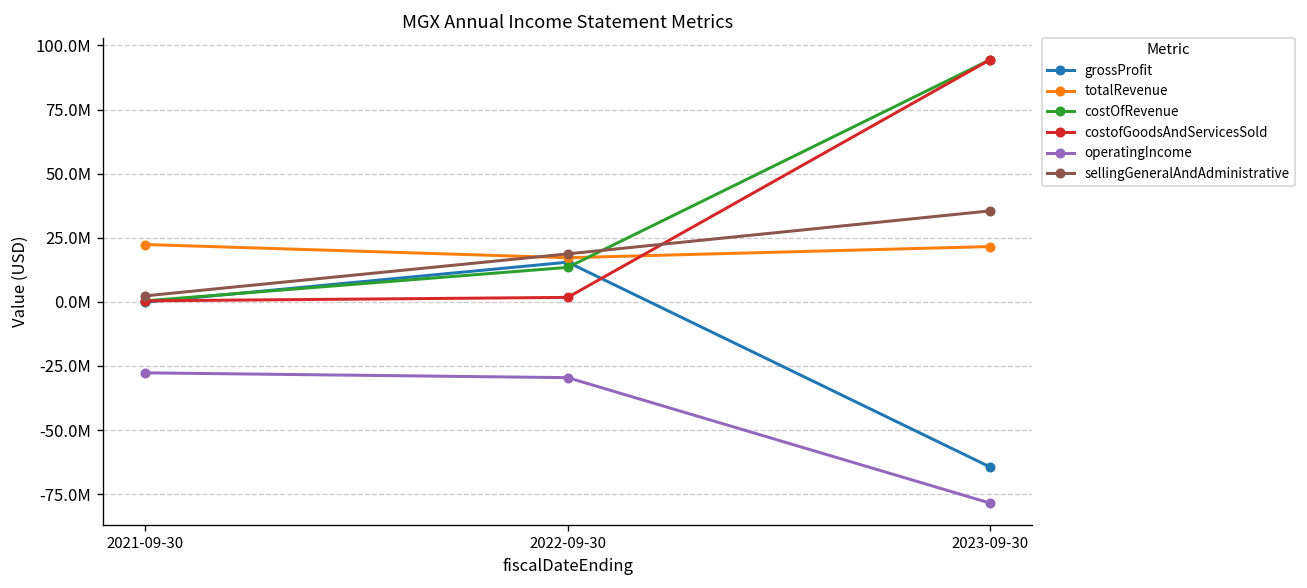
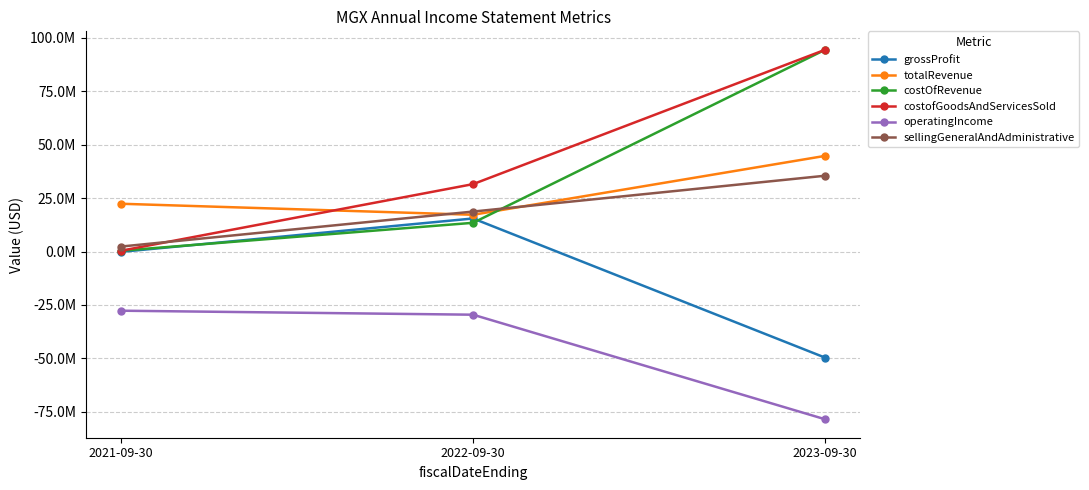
costofGoodsAndServicesSold, 2022-09-30: 2000000 -> 32000000
grossProfit, 2023-09-30: -64000000 -> -50000000
totalRevenue, 2023-09-30: 22000000 -> 45000000
